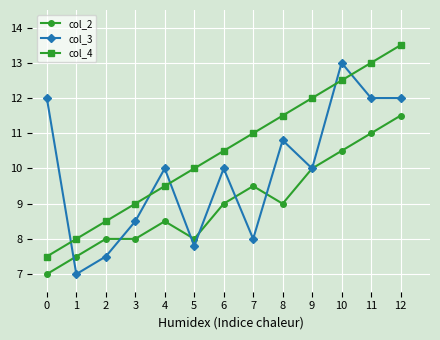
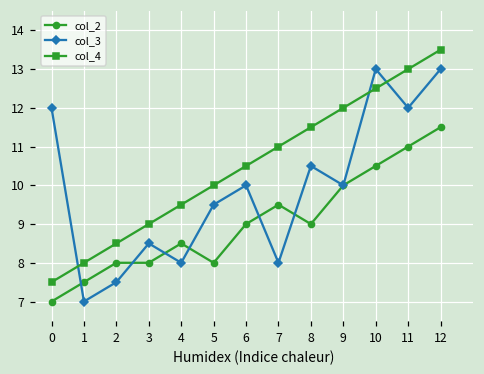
col_3, 4: 10 -> 8
col_3, 5: 7.8 -> 9.5
col_3, 8: 10.8 -> 10.5
col_3, 12: 12 -> 13
